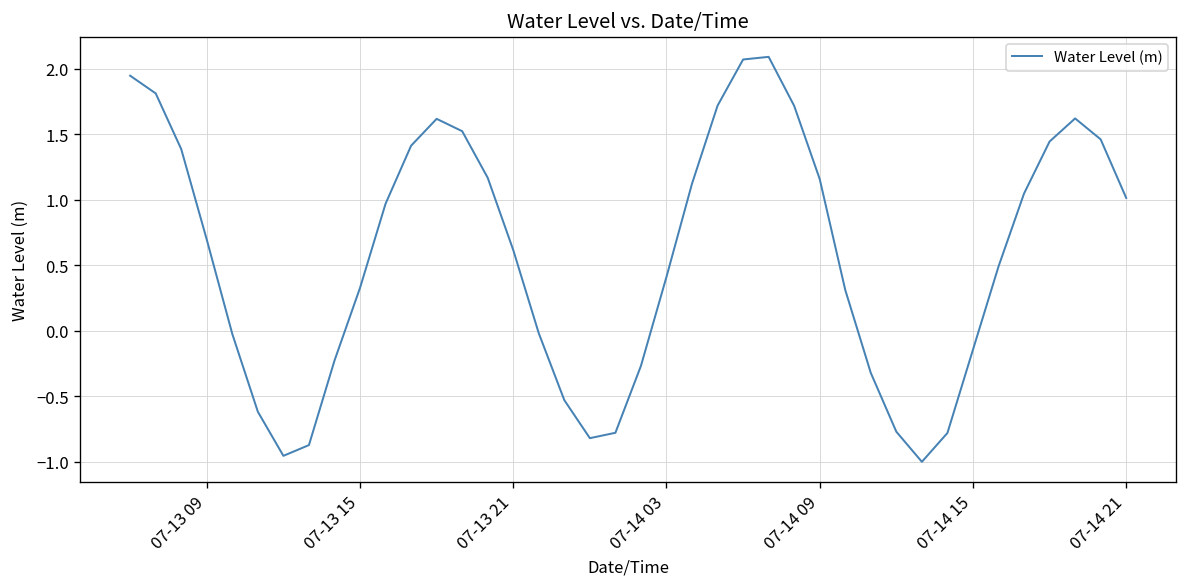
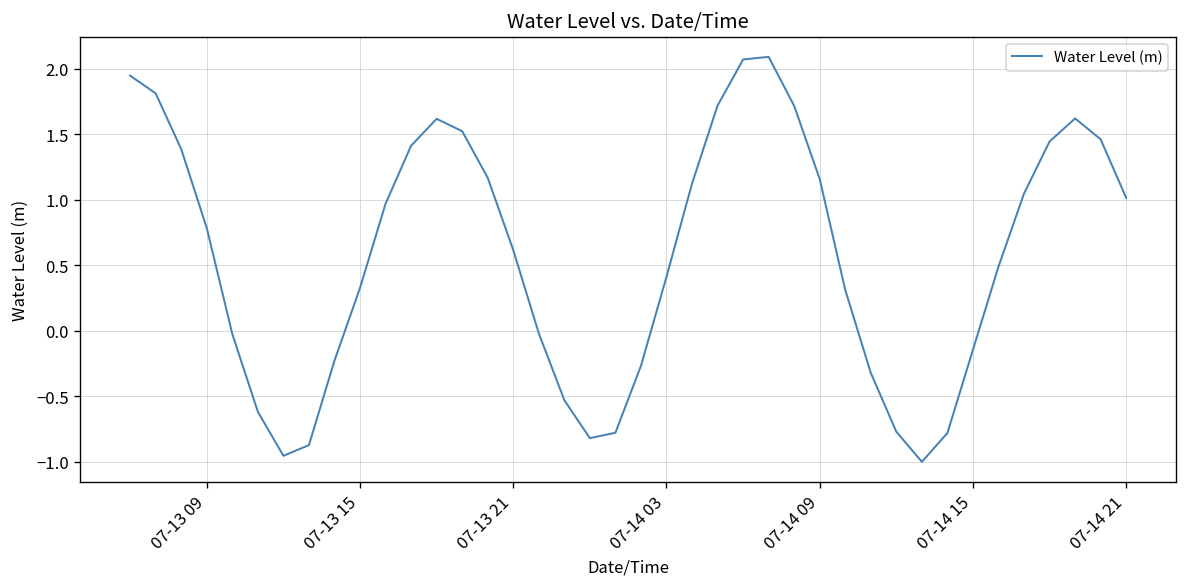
07-13 09: 0.69 -> 0.78
